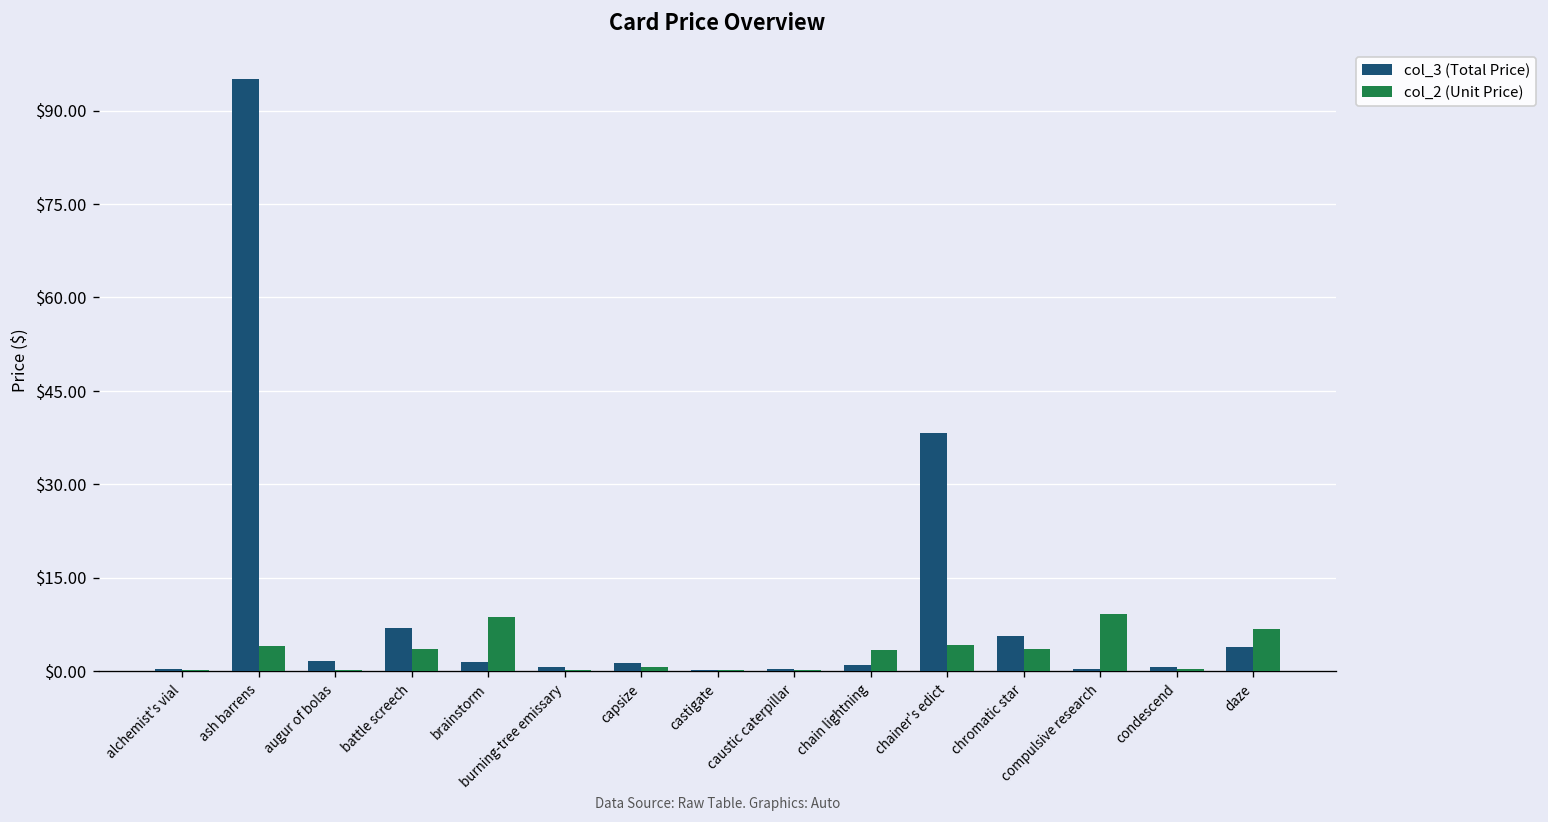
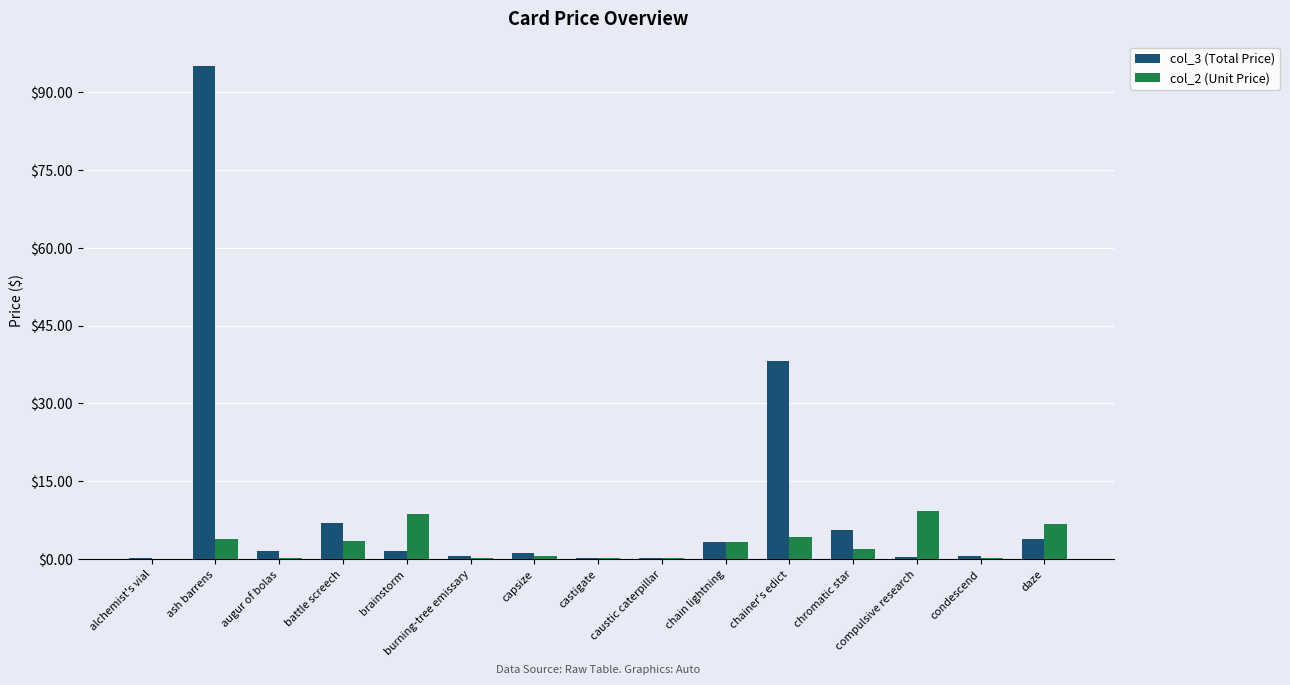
col_3 (Total Price), chain lightning: $1 -> $3
col_2 (Unit Price), chromatic star: $4 -> $2
